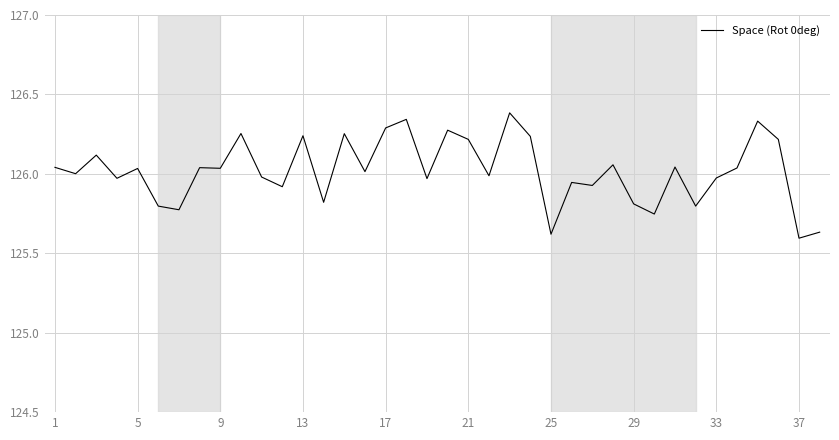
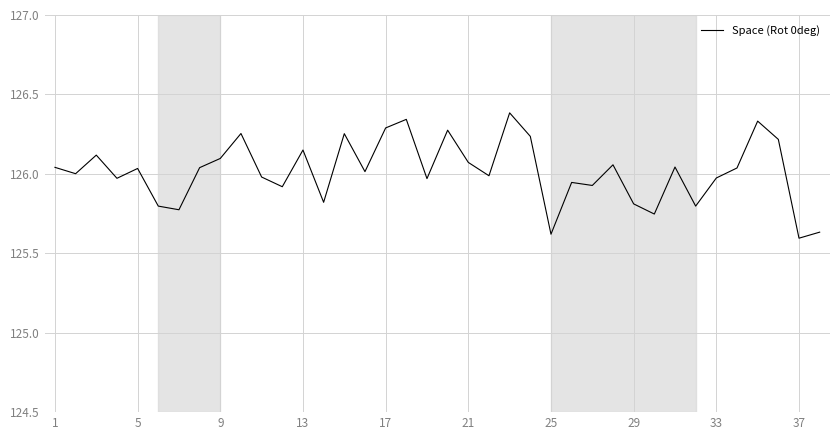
9: 126.04 -> 126.10
13: 126.24 -> 126.15
21: 126.22 -> 126.07
